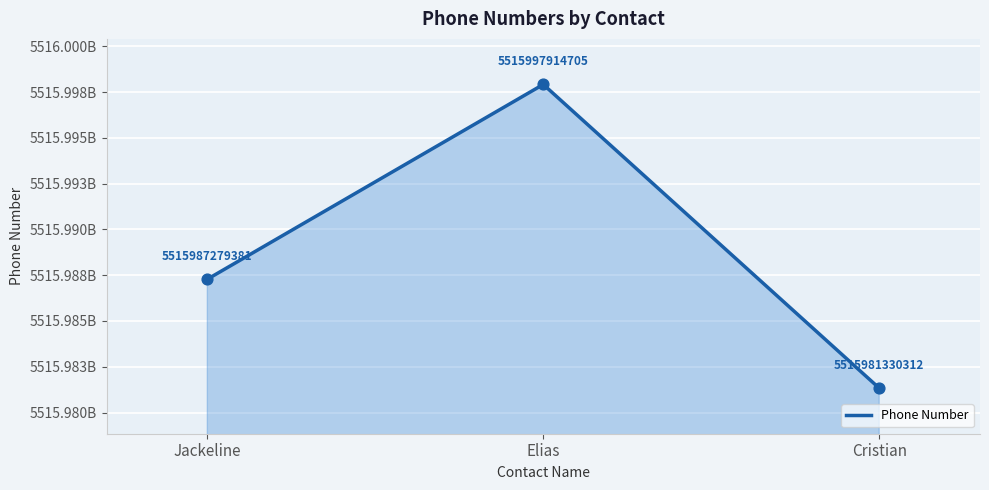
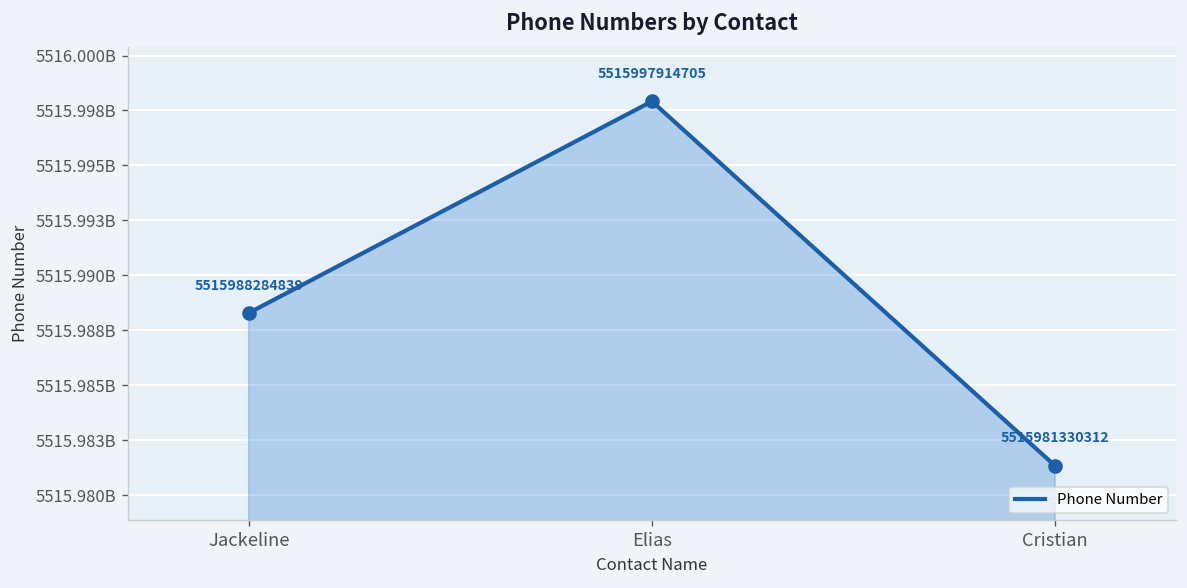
Jackeline: 5515987279381 -> 5515988284839
